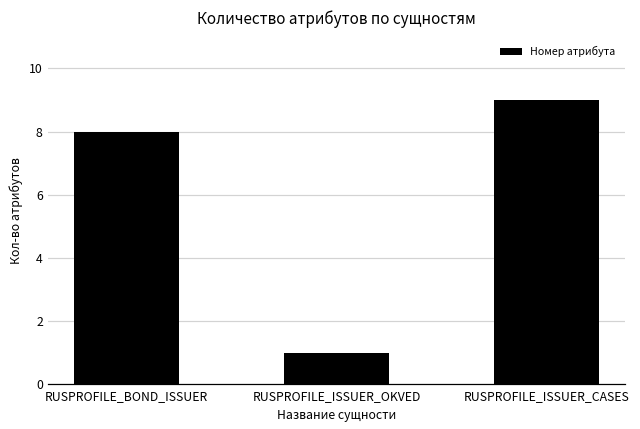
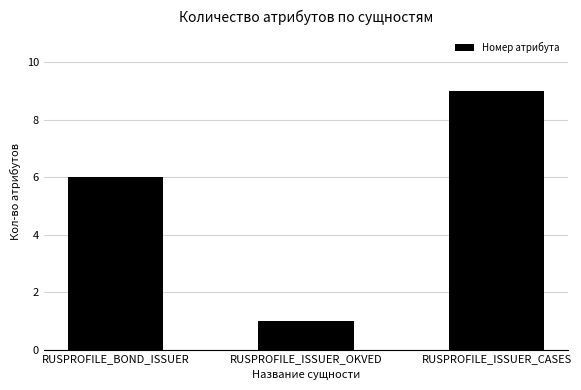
RUSPROFILE_BOND_ISSUER: 8 -> 6
